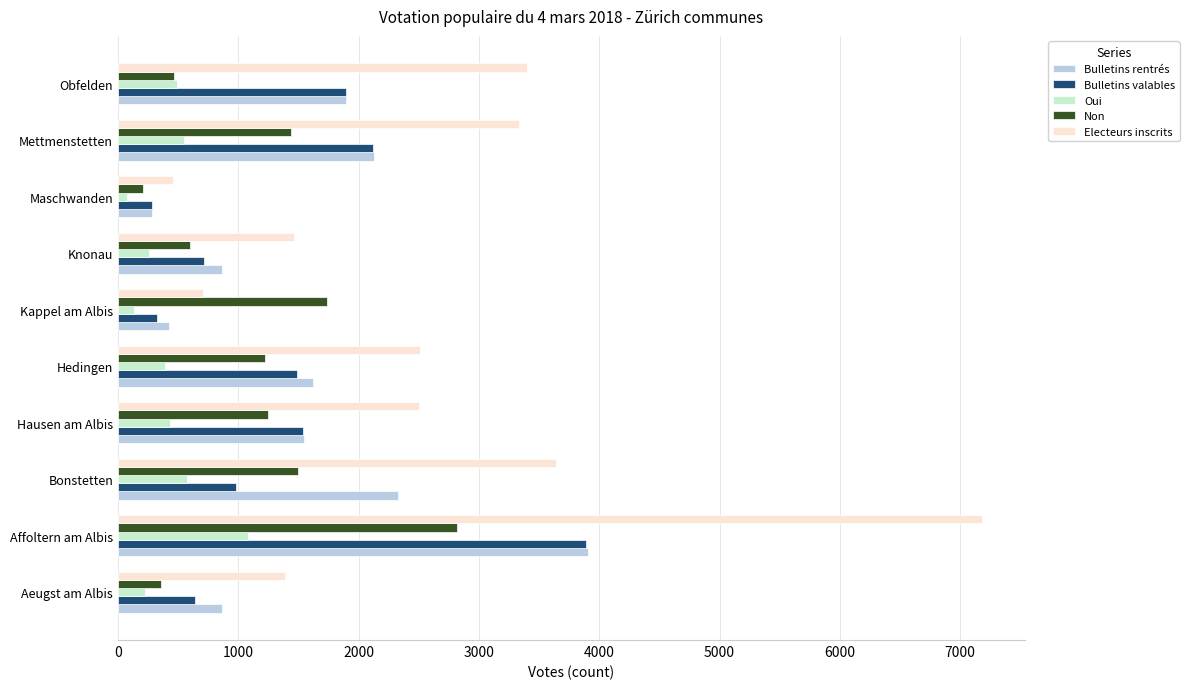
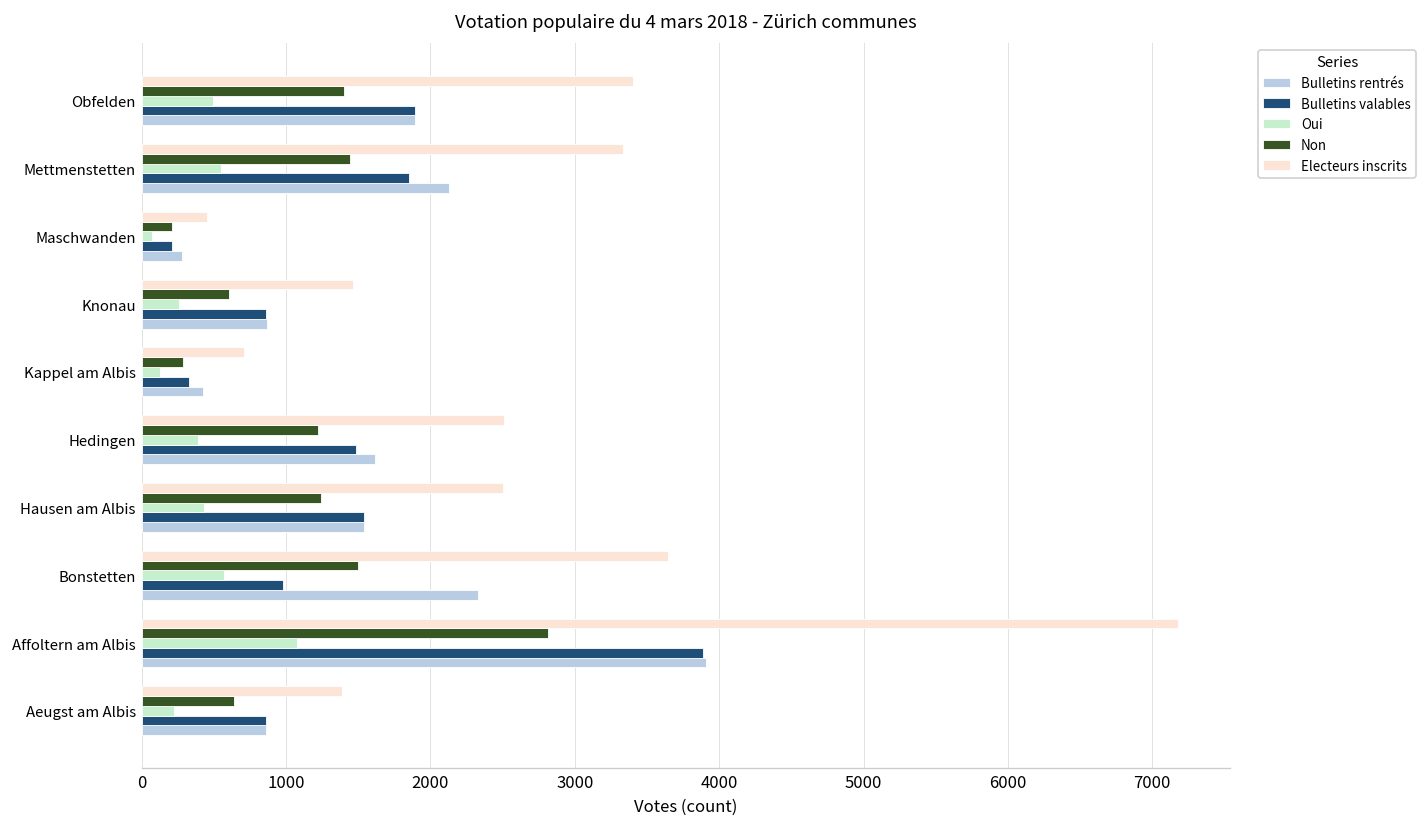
Non, Obfelden: 470 -> 1400
Bulletins valables, Mettmenstetten: 2120 -> 1860
Bulletins valables, Maschwanden: 280 -> 210
Bulletins valables, Knonau: 710 -> 860
Non, Kappel am Albis: 1730 -> 290
Non, Aeugst am Albis: 360 -> 640
Bulletins valables, Aeugst am Albis: 640 -> 870
